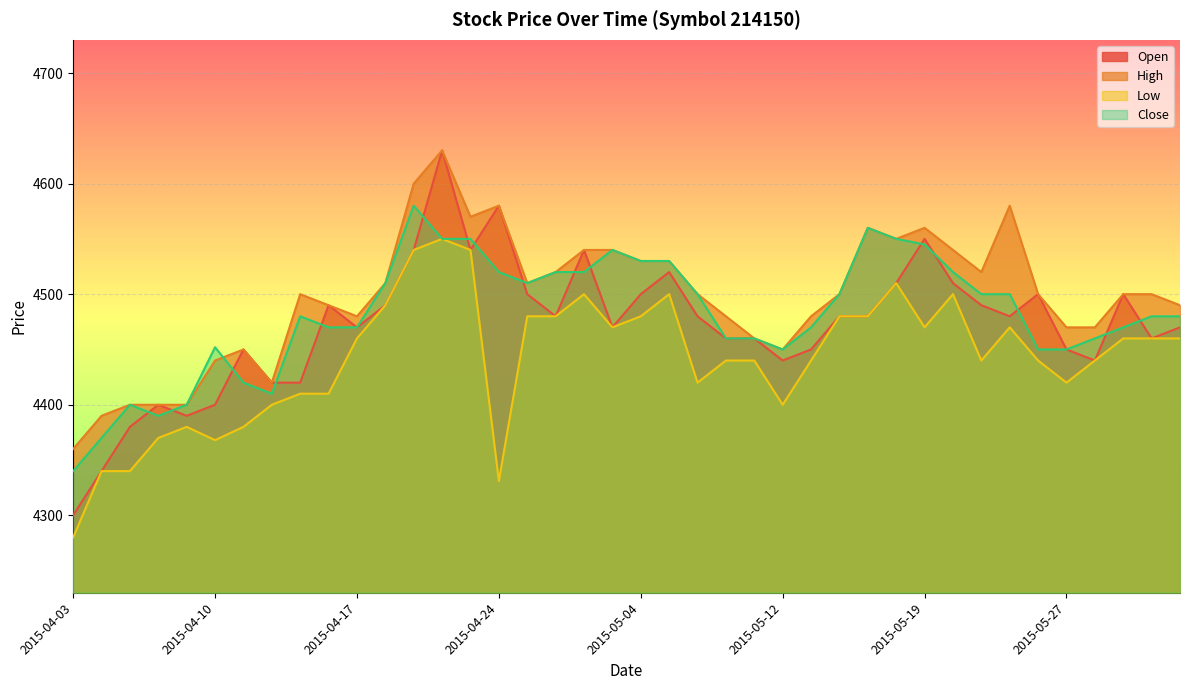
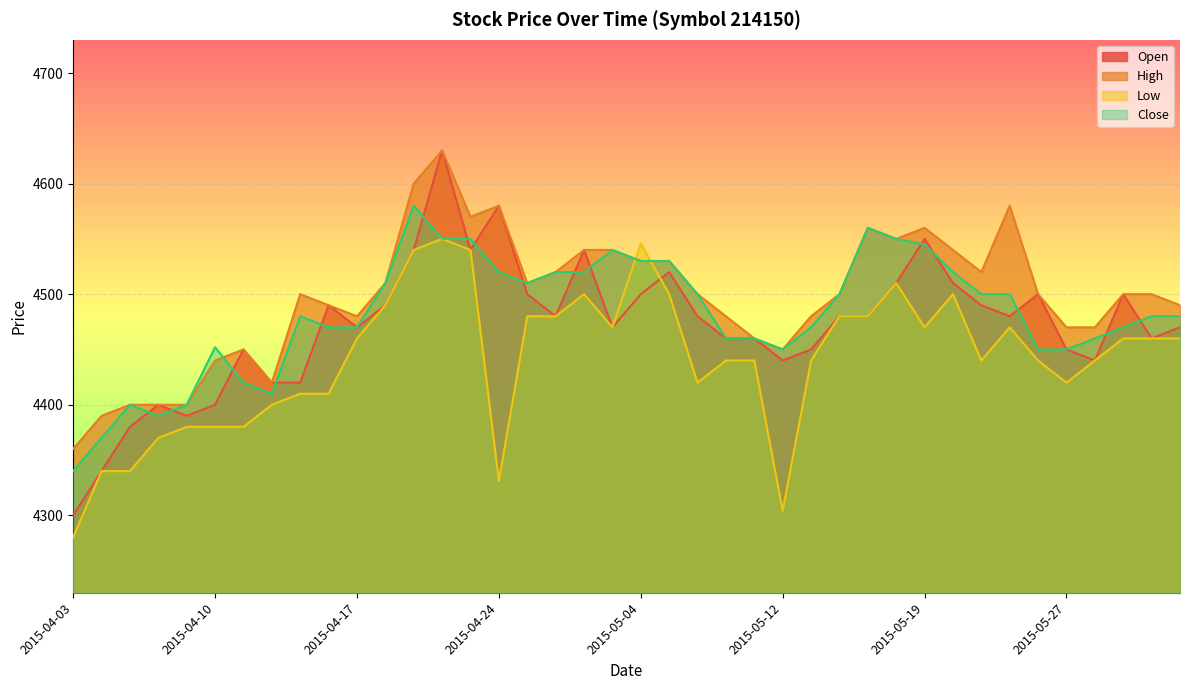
Low, 2015-04-10: 4368 -> 4380
Low, 2015-05-04: 4480 -> 4546
Low, 2015-05-12: 4400 -> 4304
